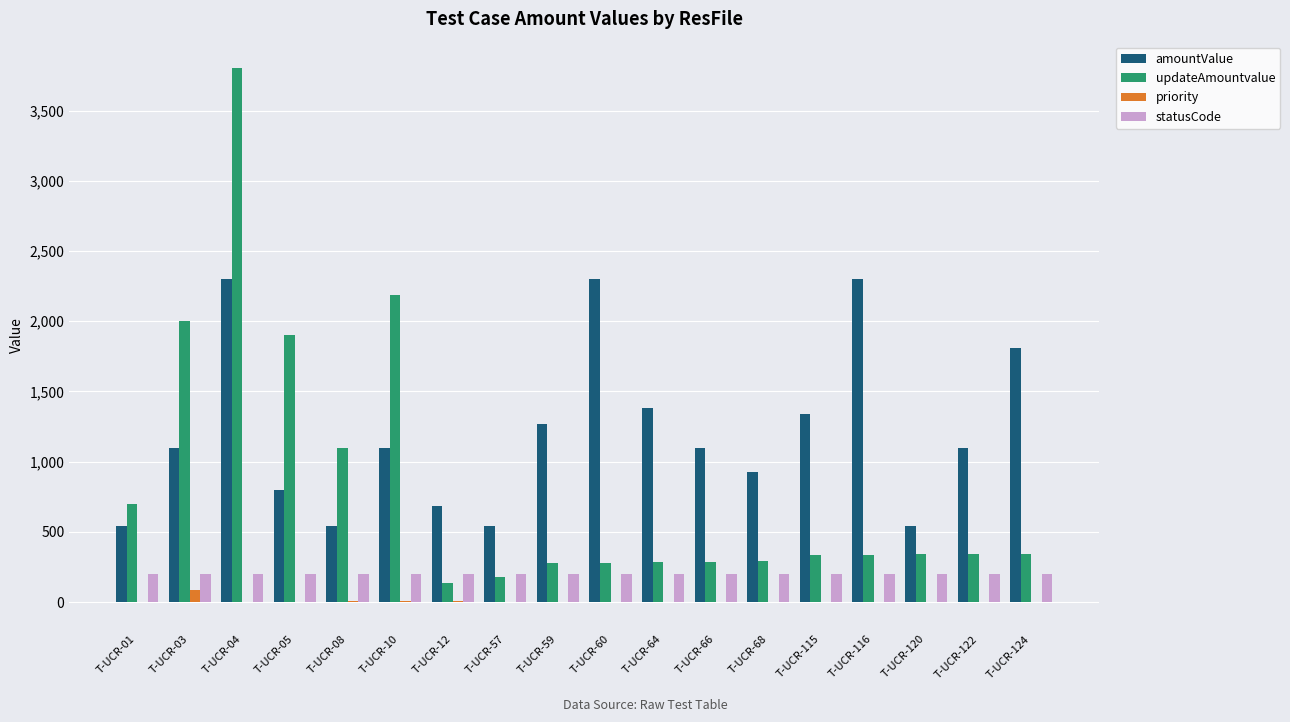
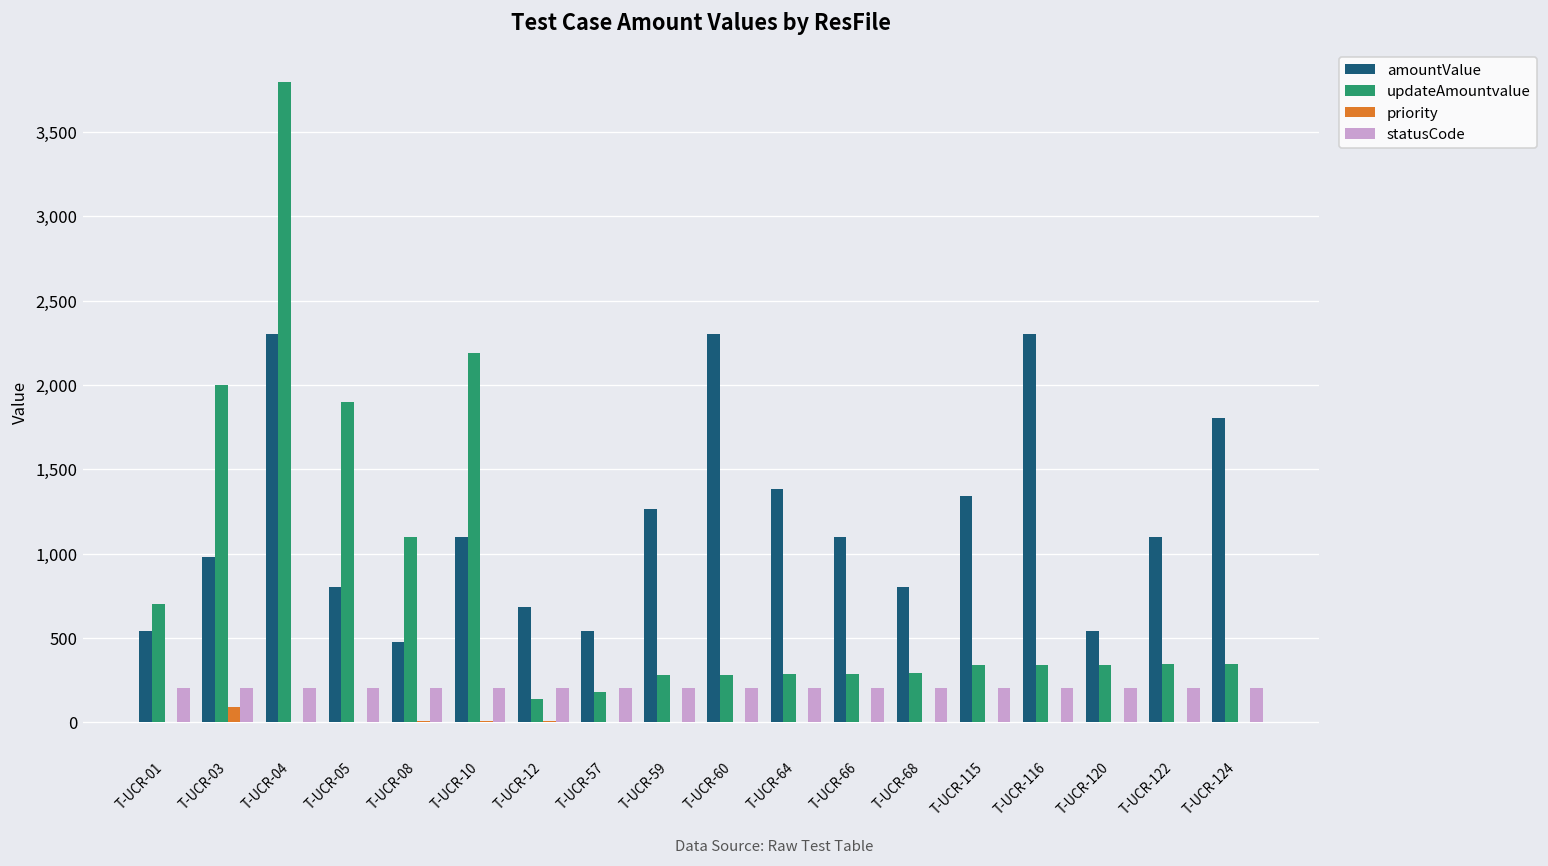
amountValue, T-UCR-03: 1,100 -> 980
amountValue, T-UCR-08: 540 -> 480
amountValue, T-UCR-68: 930 -> 800
